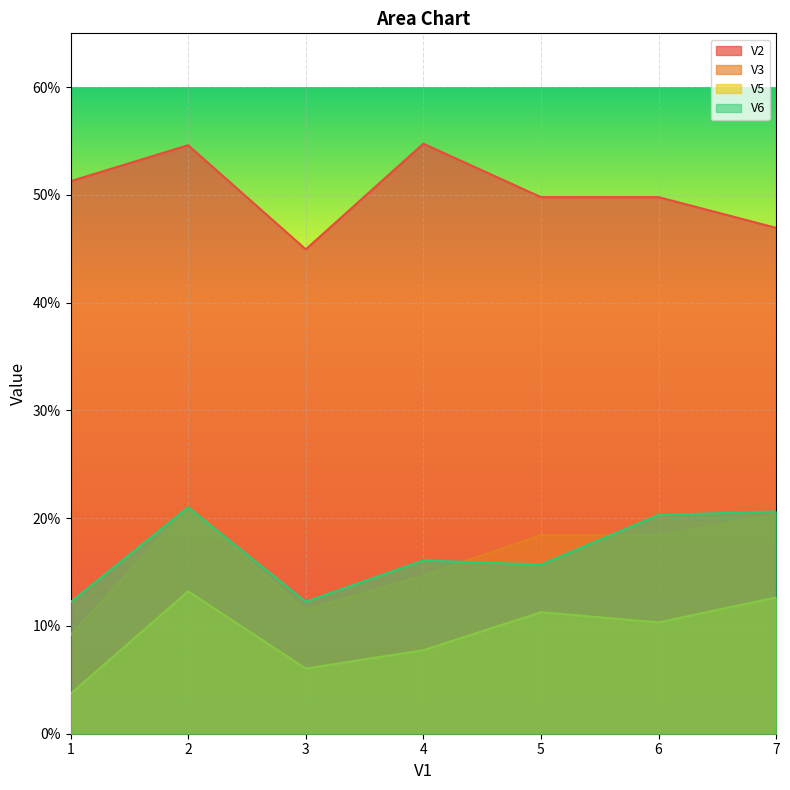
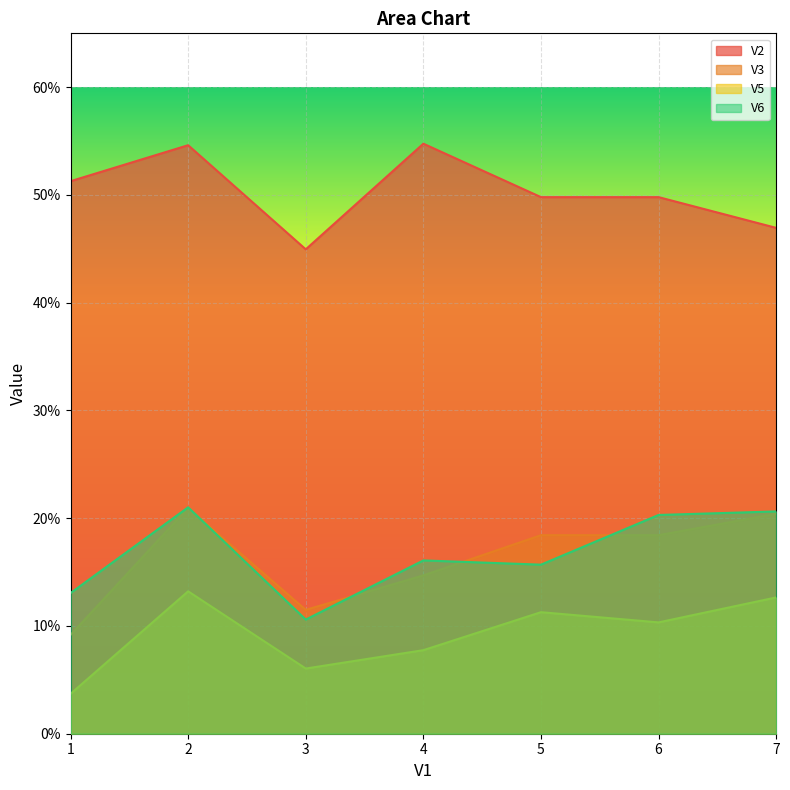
V6, 1: 12.2% -> 13.1%
V6, 3: 12.2% -> 10.6%
